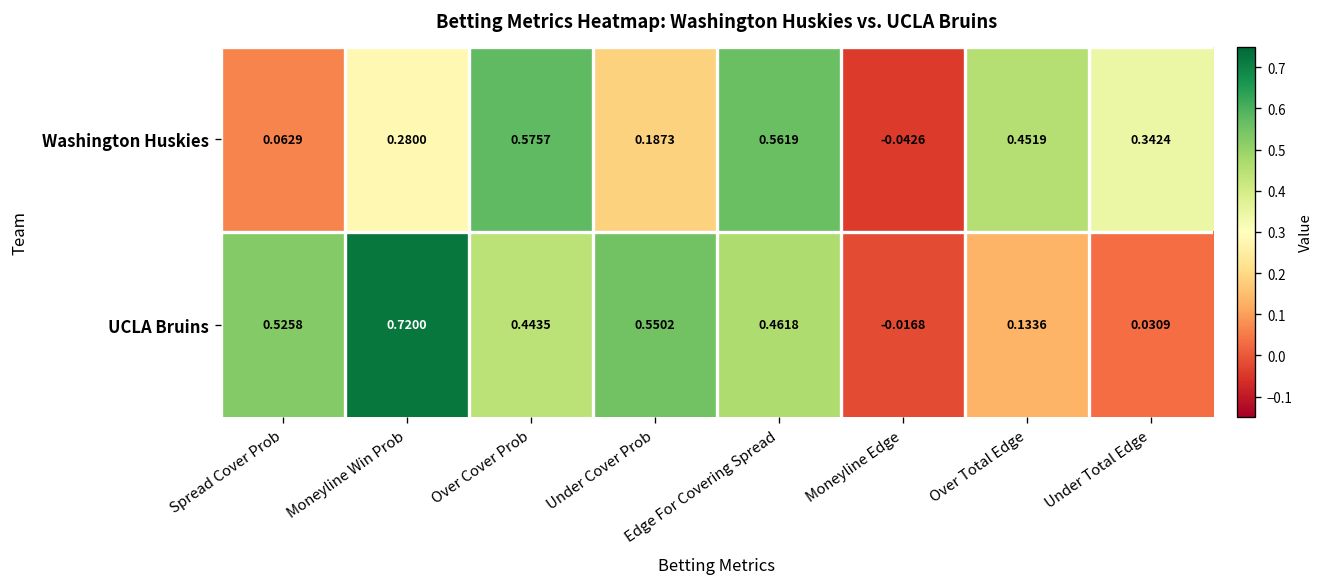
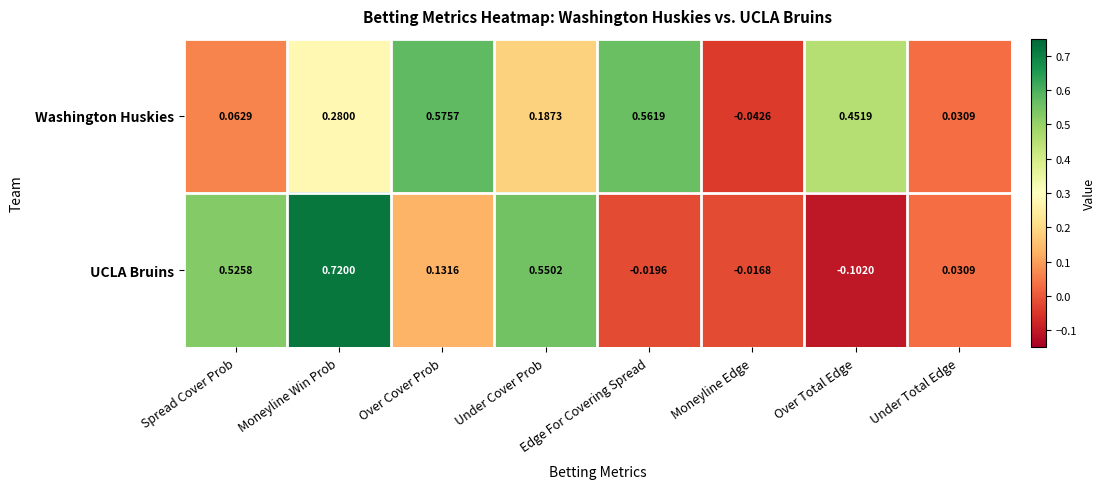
Washington Huskies, Under Total Edge: 0.3424 -> 0.0309
UCLA Bruins, Over Cover Prob: 0.4435 -> 0.1316
UCLA Bruins, Edge For Covering Spread: 0.4618 -> -0.0196
UCLA Bruins, Over Total Edge: 0.1336 -> -0.1020
